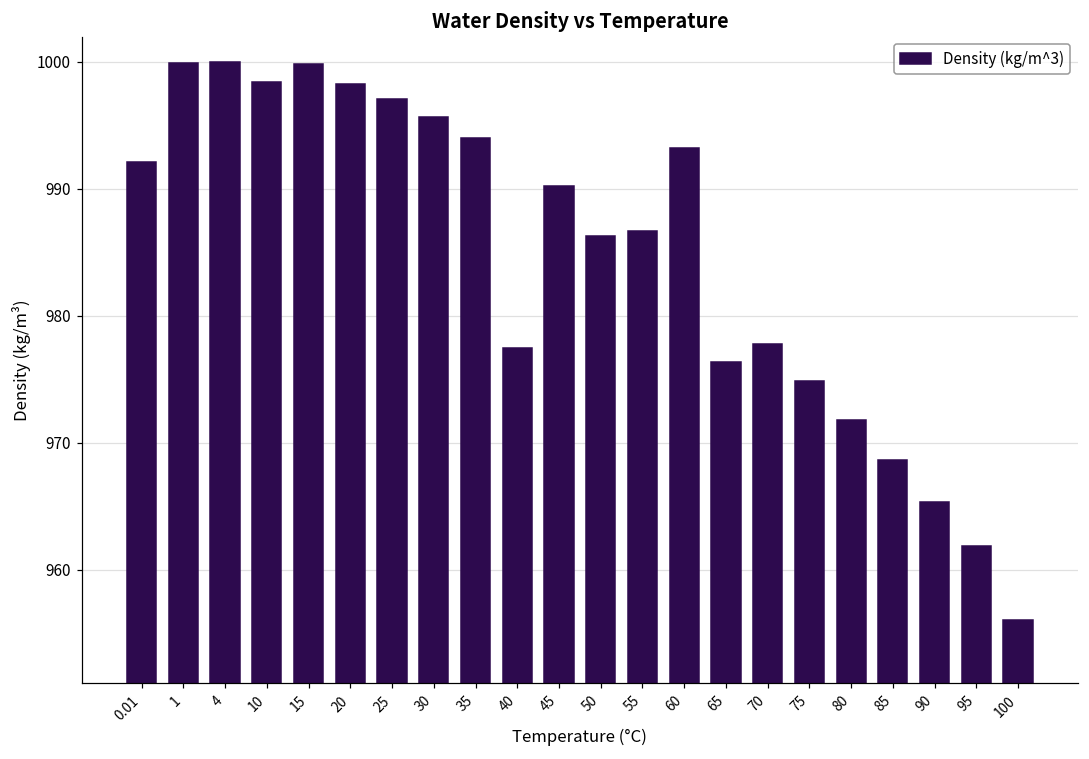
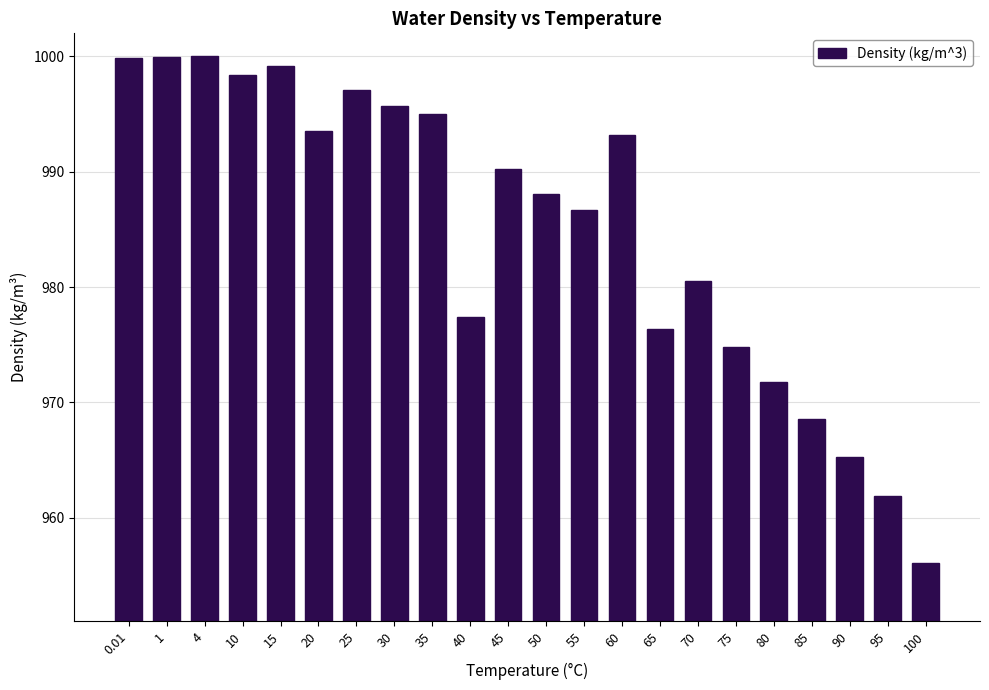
0.01: 992.1 -> 999.9
15: 999.8 -> 999.1
20: 998.2 -> 993.5
35: 994.0 -> 995.0
50: 986.3 -> 988.0
70: 977.8 -> 980.5
